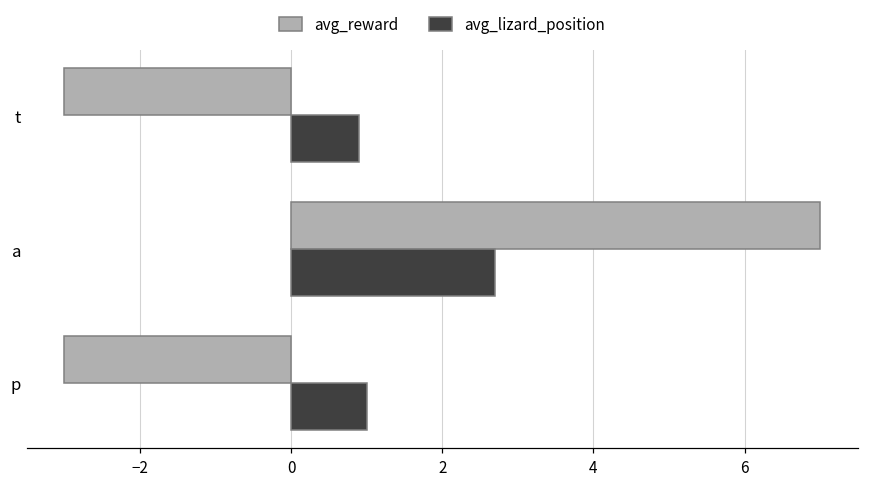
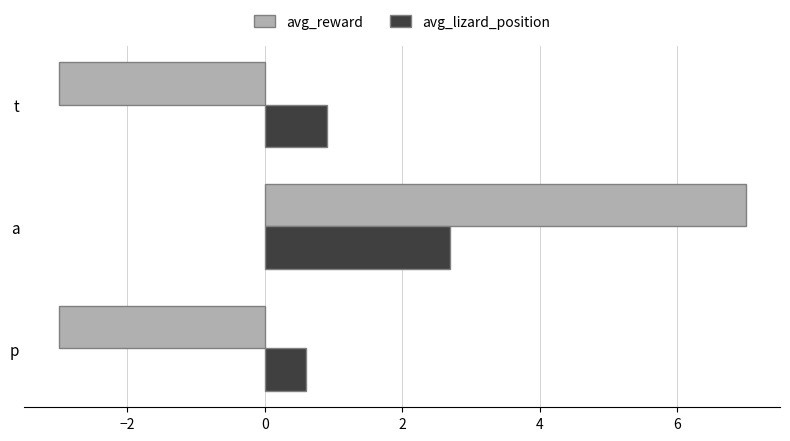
avg_lizard_position, p: 1.0 -> 0.6
